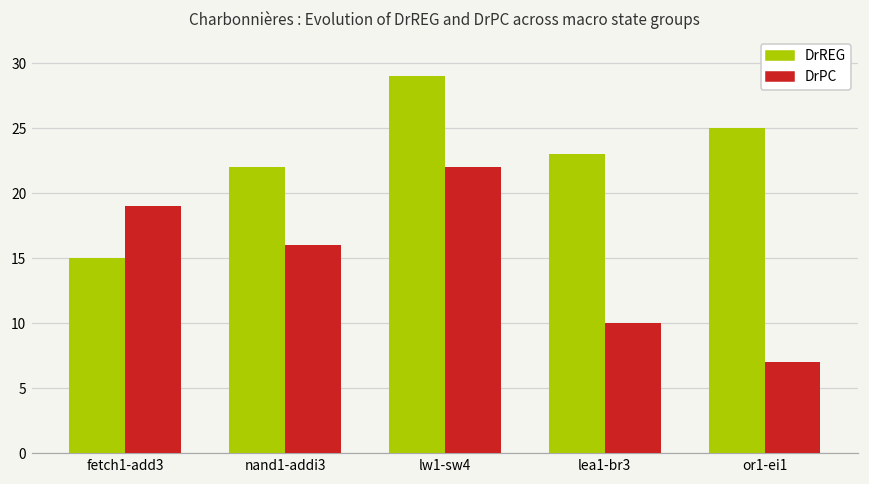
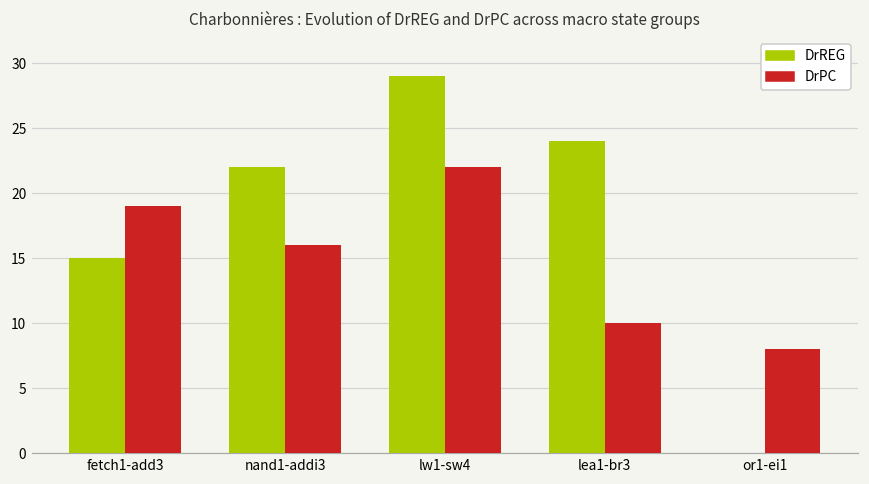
DrREG, lea1-br3: 23 -> 24
DrREG, or1-ei1: 25 -> 0
DrPC, or1-ei1: 7 -> 8
